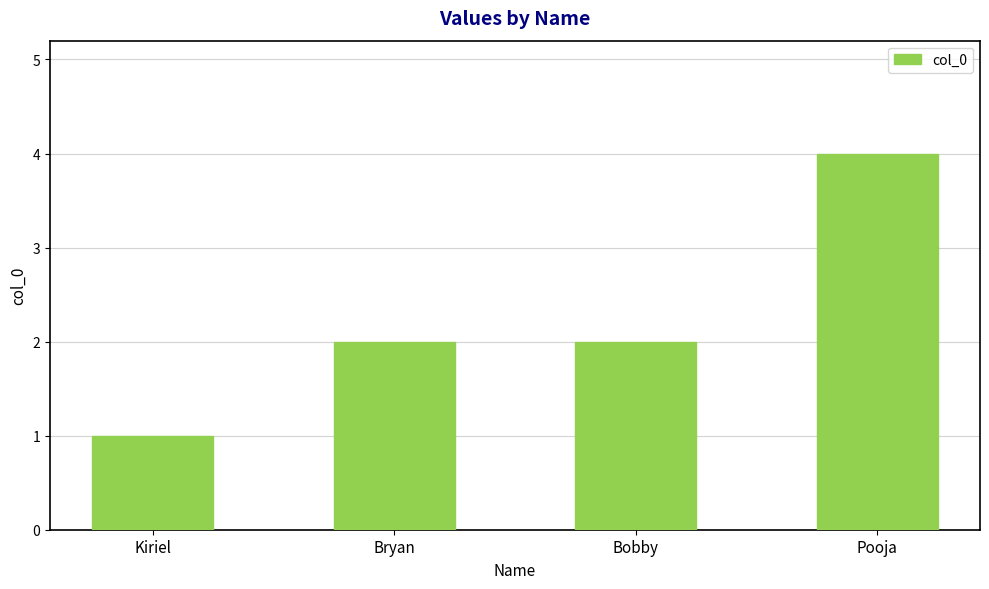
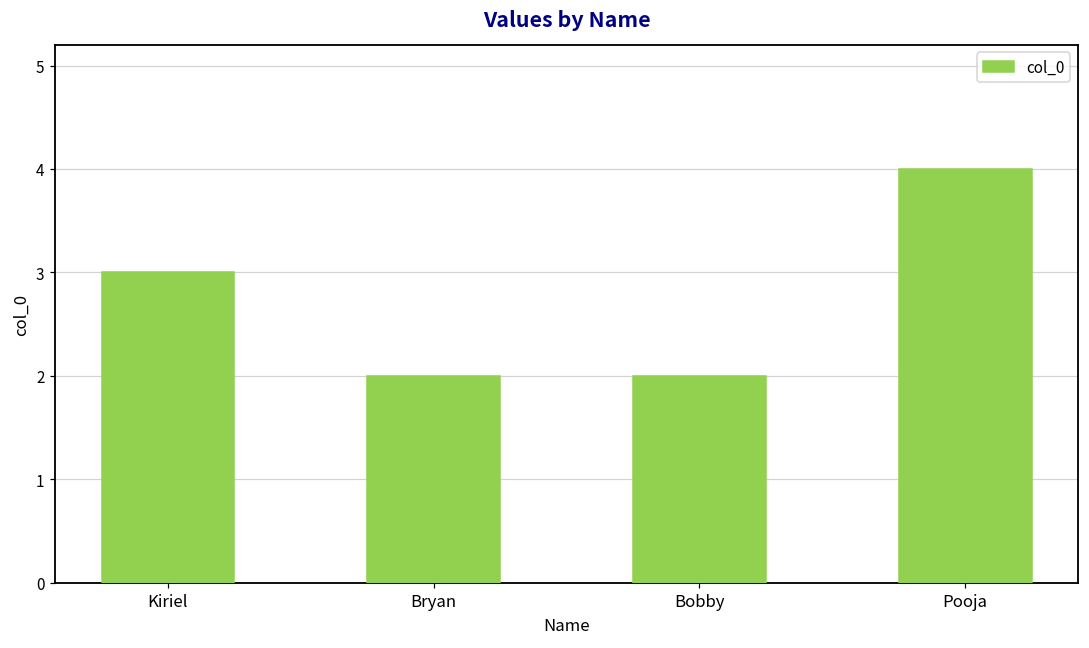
Kiriel: 1 -> 3
